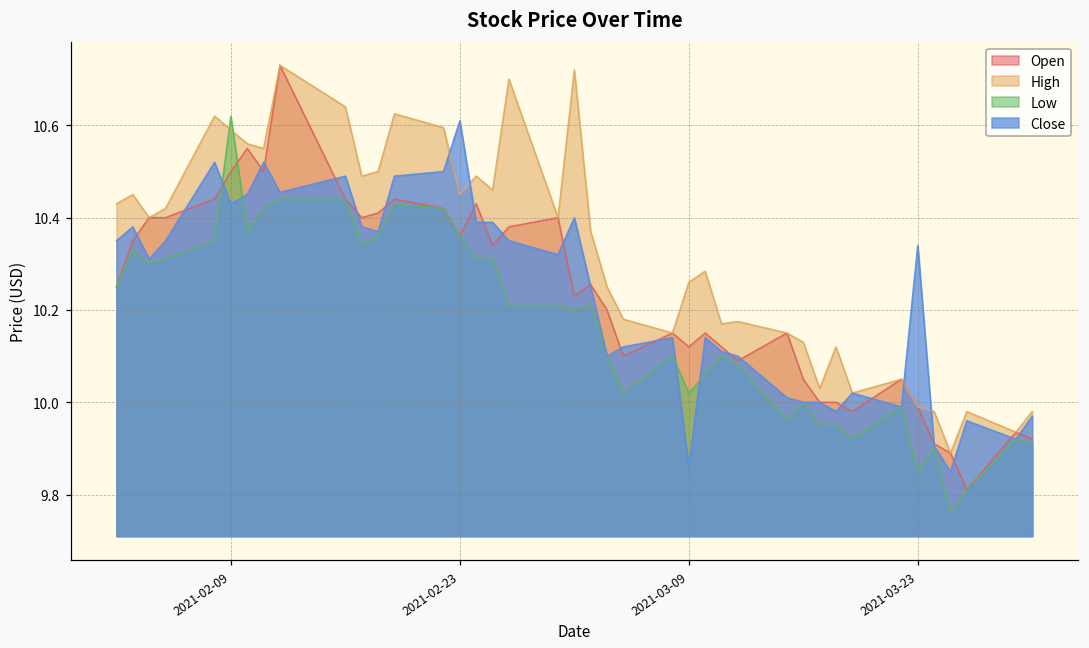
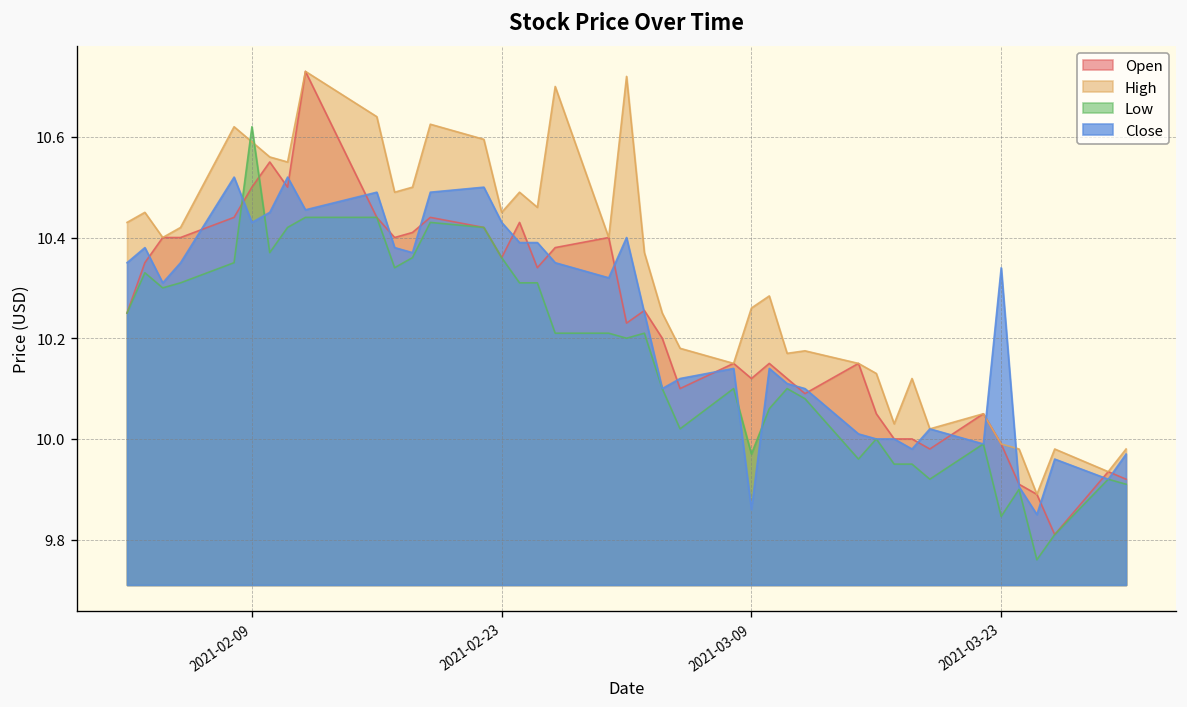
Close, 2021-02-23: 10.61 -> 10.43
Low, 2021-03-09: 10.02 -> 9.97
